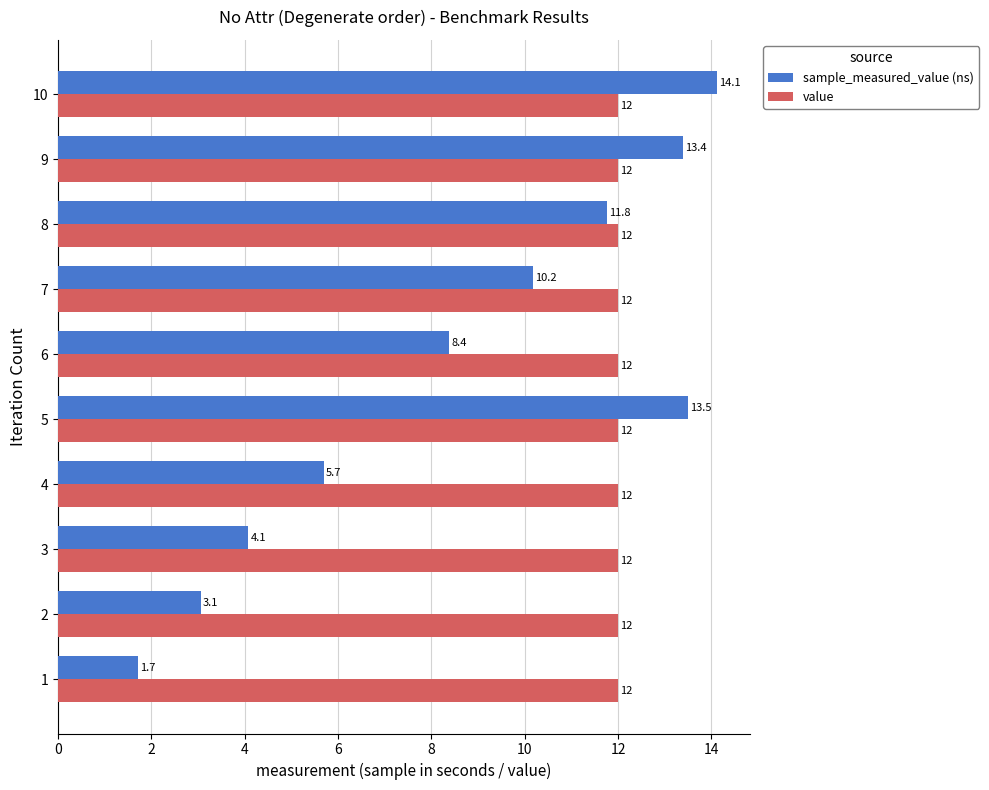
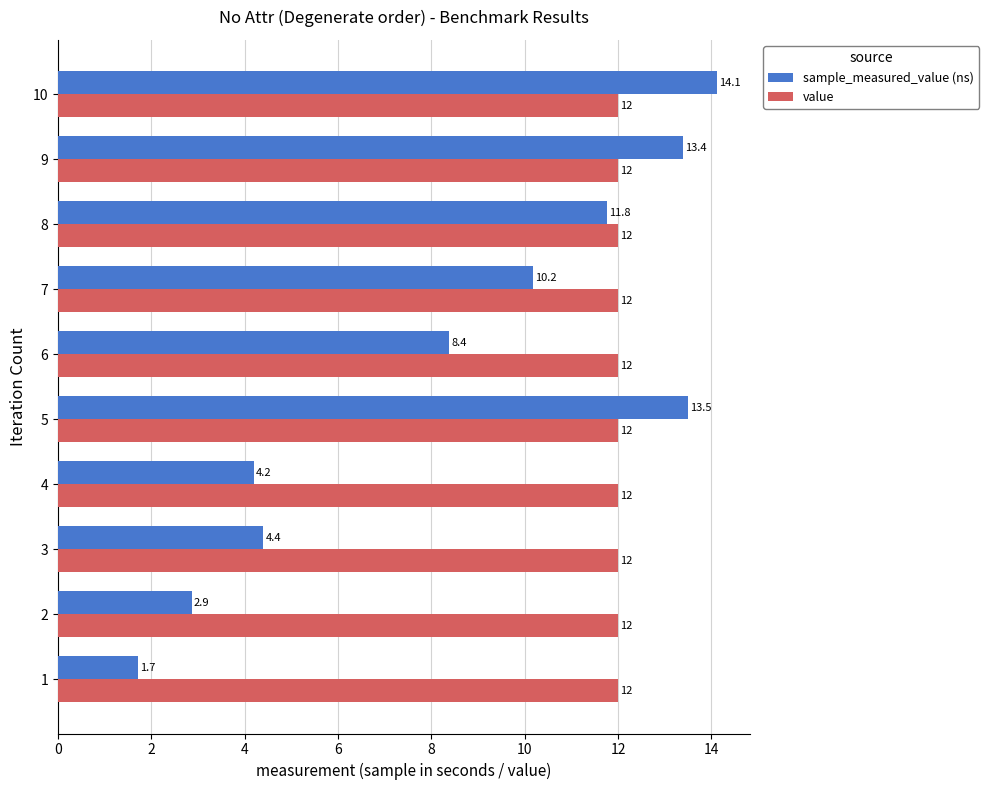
sample_measured_value (ns), 4: 5.7 -> 4.2
sample_measured_value (ns), 3: 4.1 -> 4.4
sample_measured_value (ns), 2: 3.1 -> 2.9
